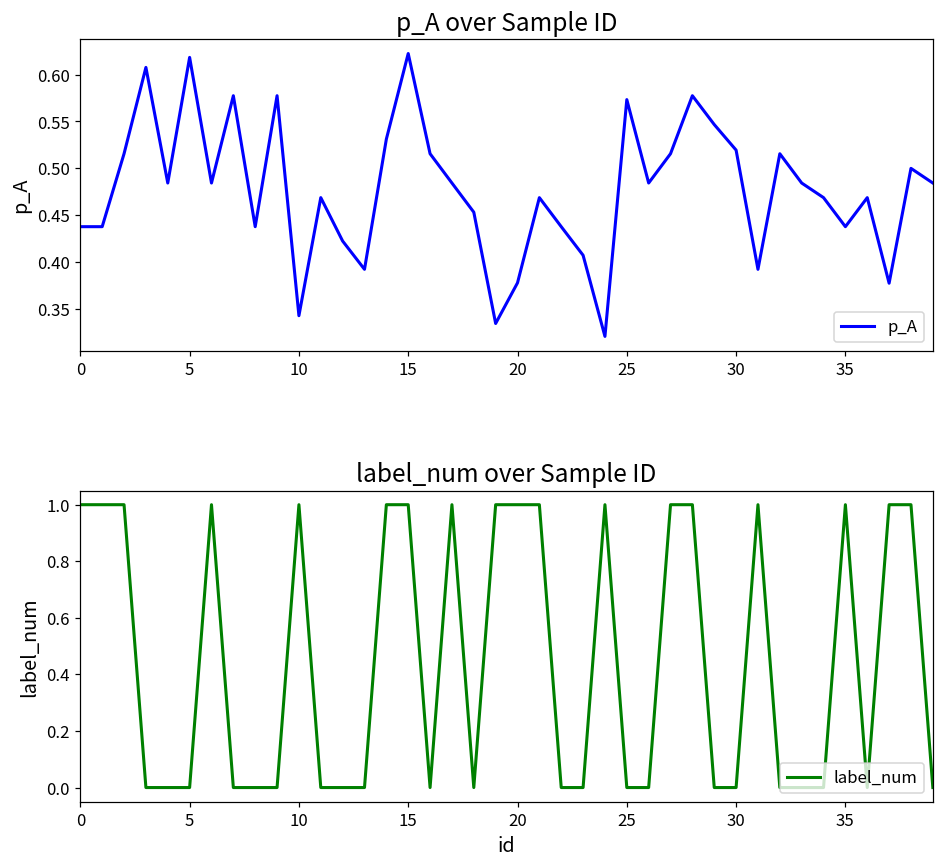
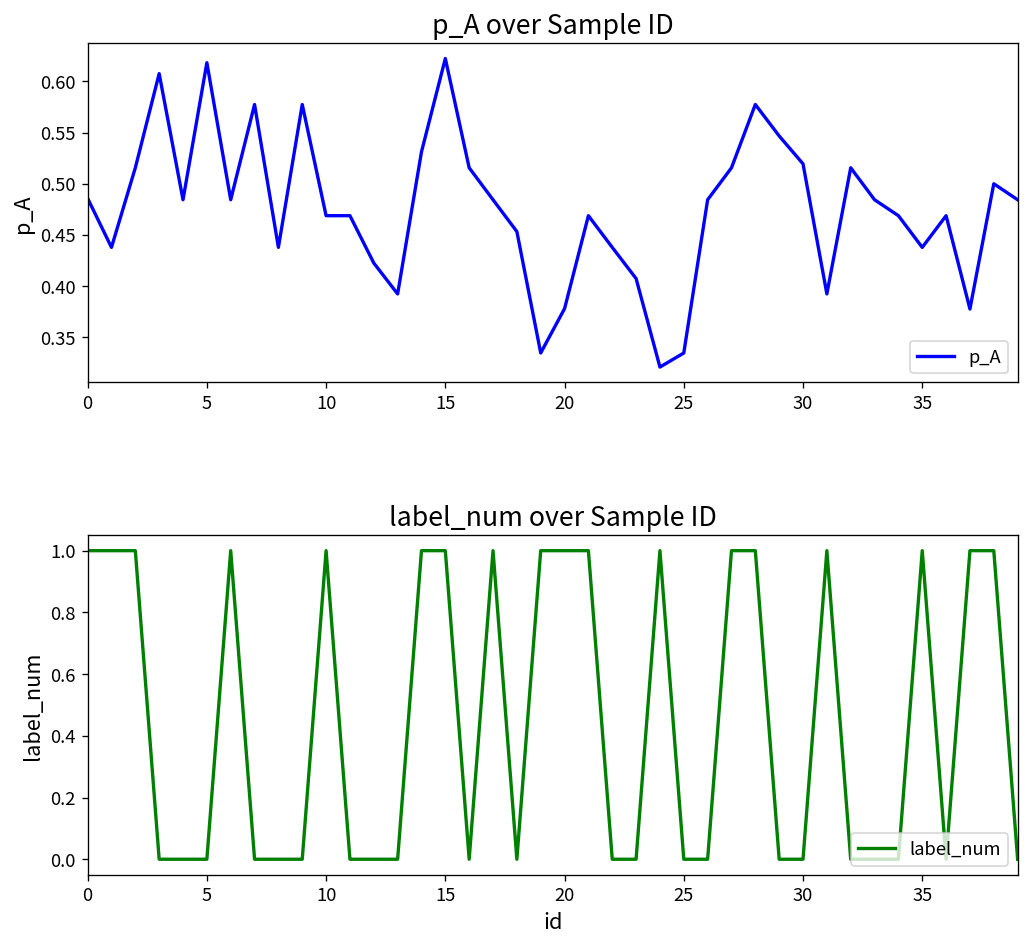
p_A over Sample ID, 0: 0.44 -> 0.49
p_A over Sample ID, 10: 0.34 -> 0.47
p_A over Sample ID, 25: 0.57 -> 0.33
